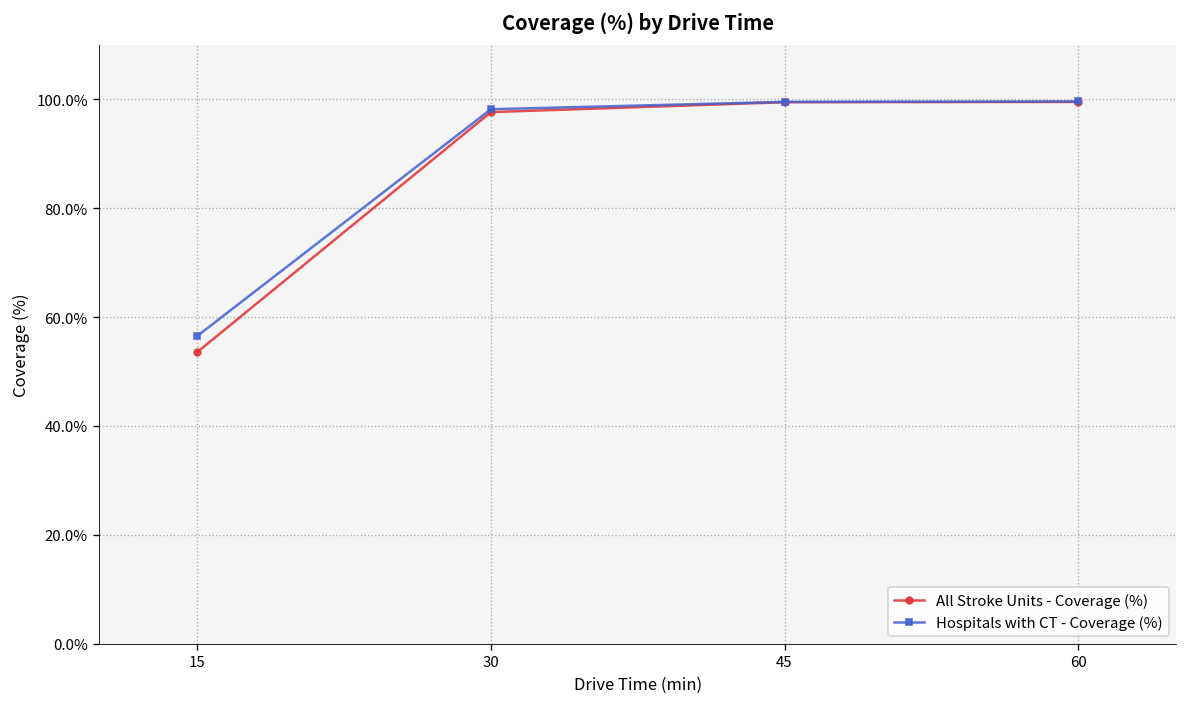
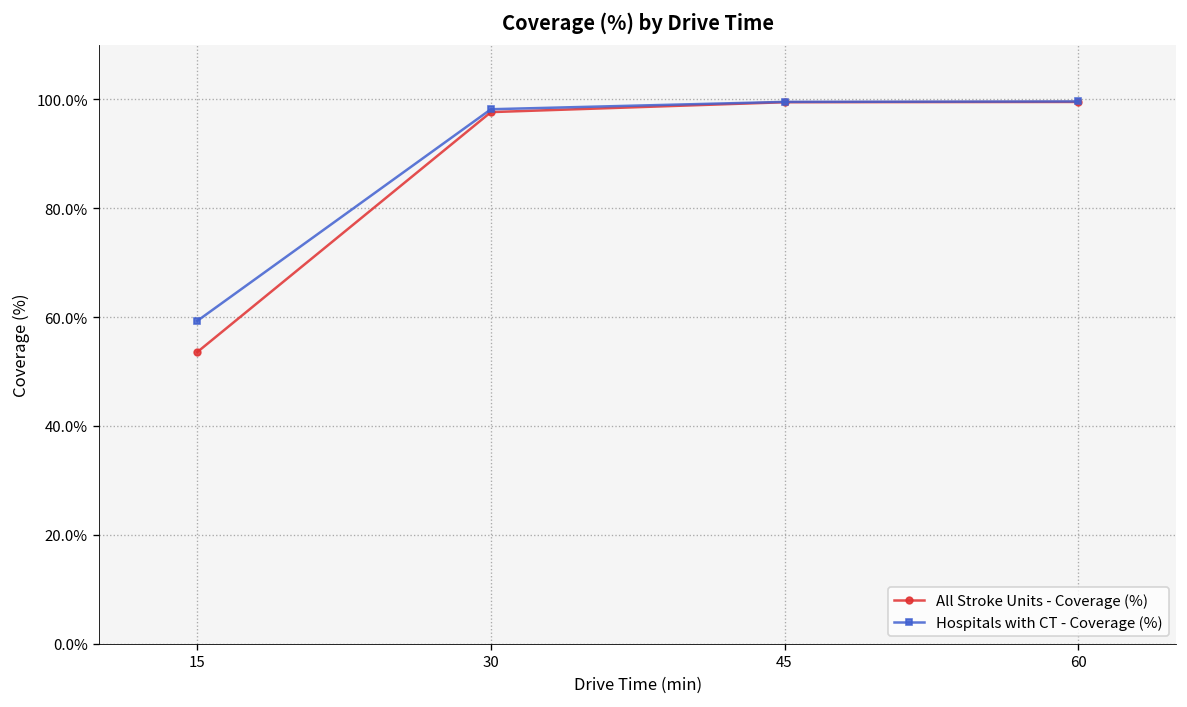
Hospitals with CT - Coverage (%), 15: 57% -> 59%
